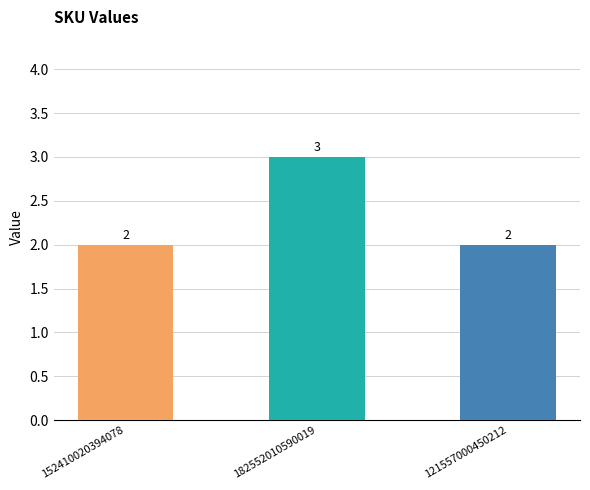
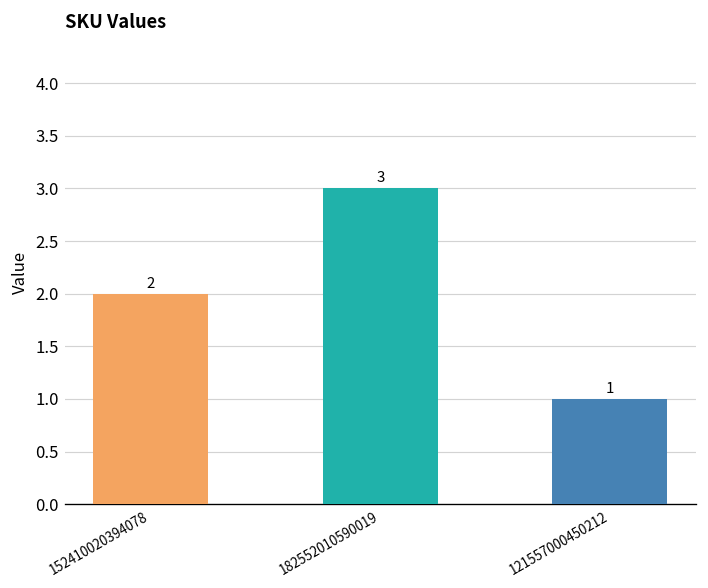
121557000450212: 2 -> 1
